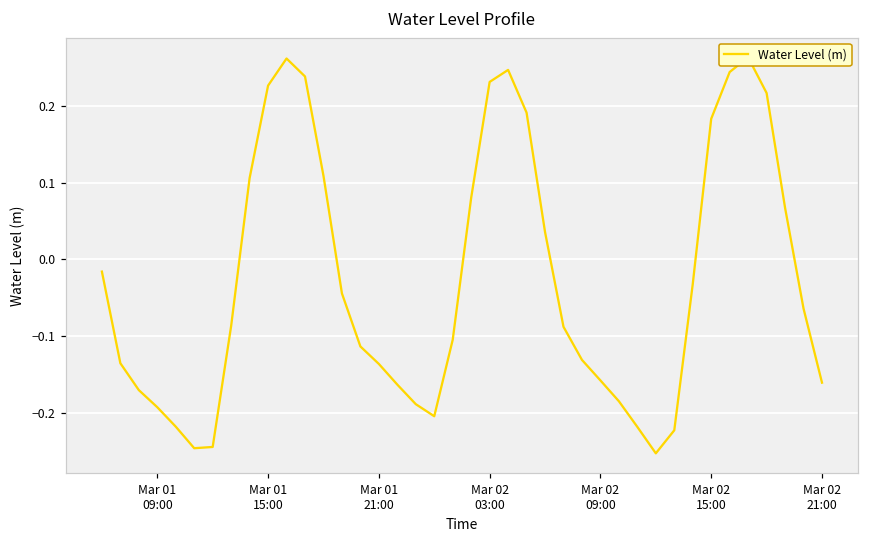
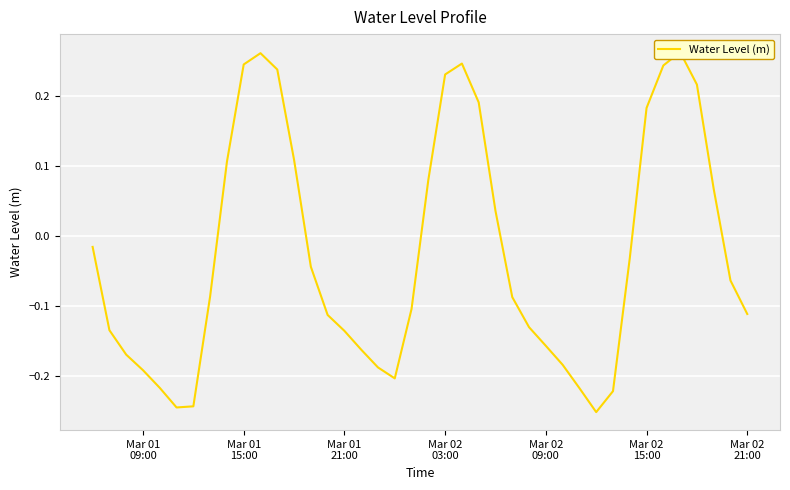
Mar 01 15:00: 0.23 -> 0.25
Mar 02 21:00: -0.16 -> -0.11
